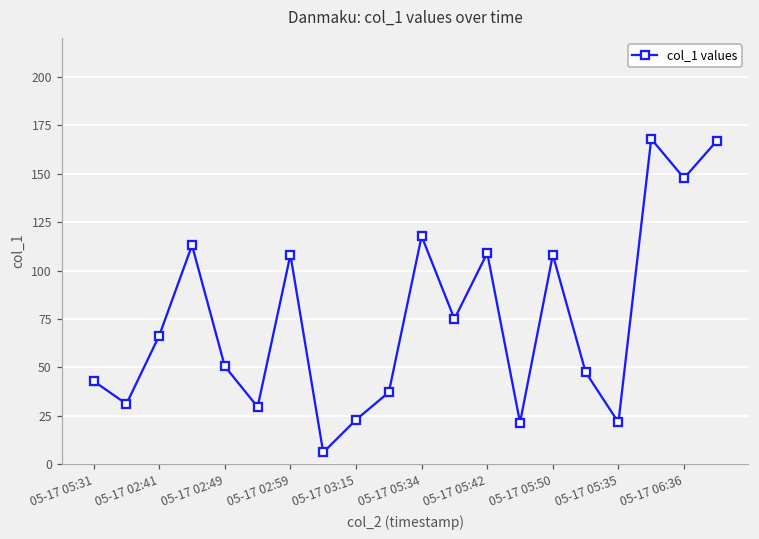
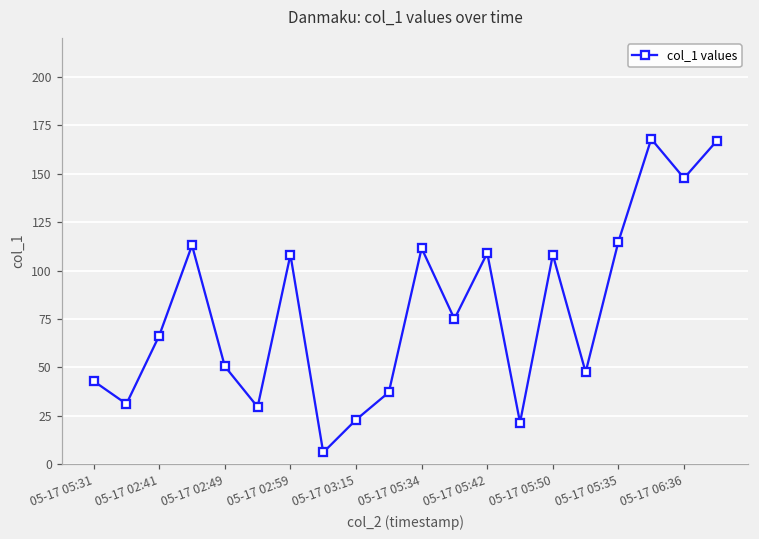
05-17 05:34: 118 -> 112
05-17 05:35: 22 -> 115
